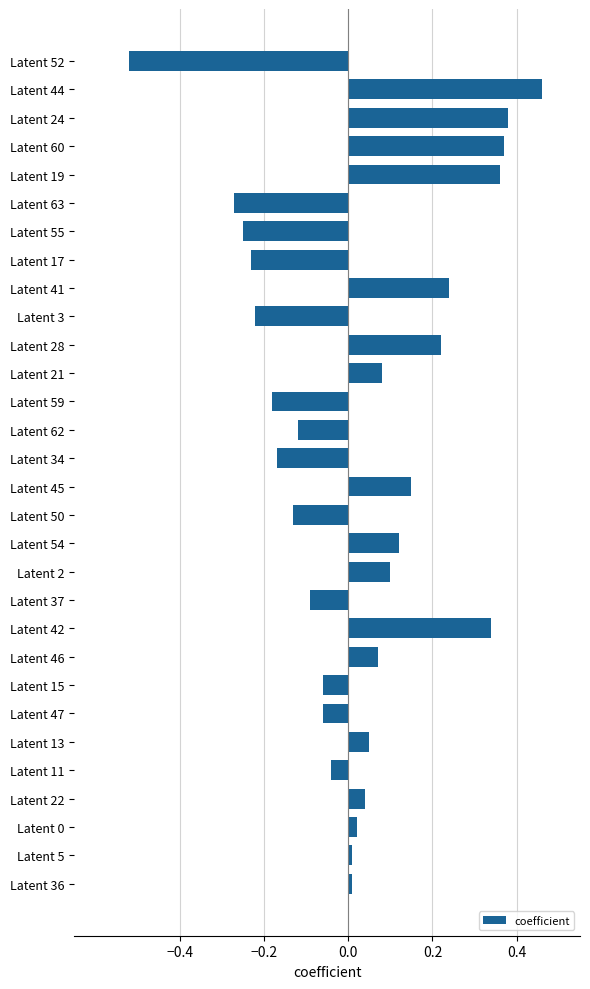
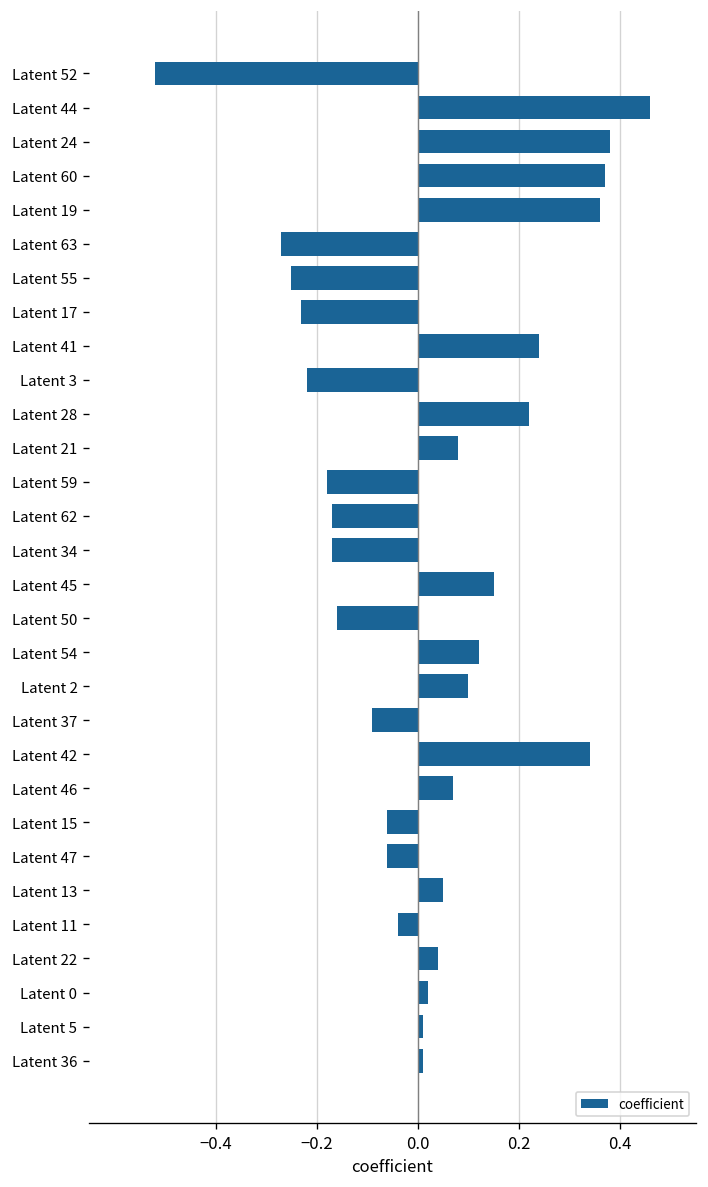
Latent 62: -0.12 -> -0.17
Latent 50: -0.13 -> -0.16
